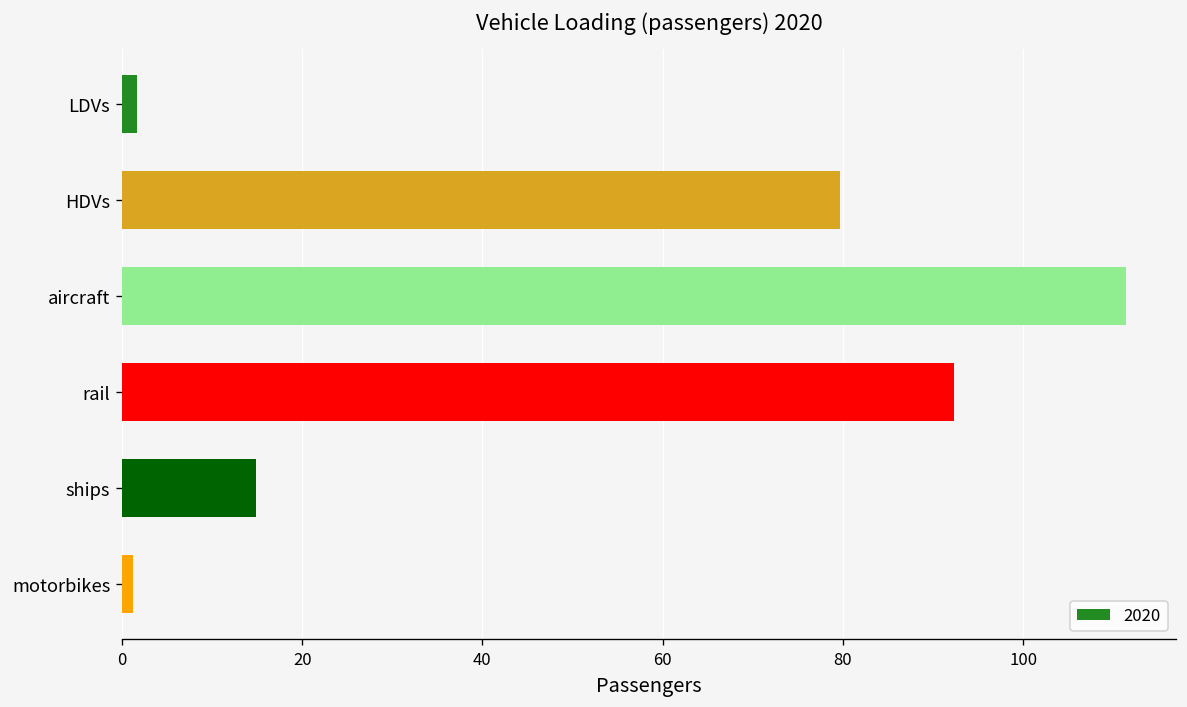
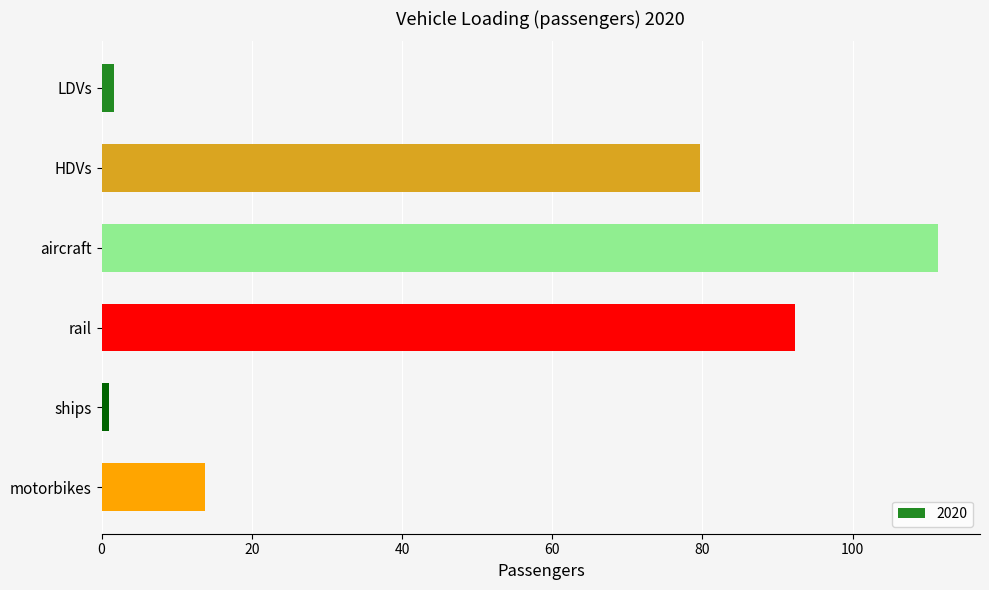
ships: 15 -> 1
motorbikes: 1 -> 14
